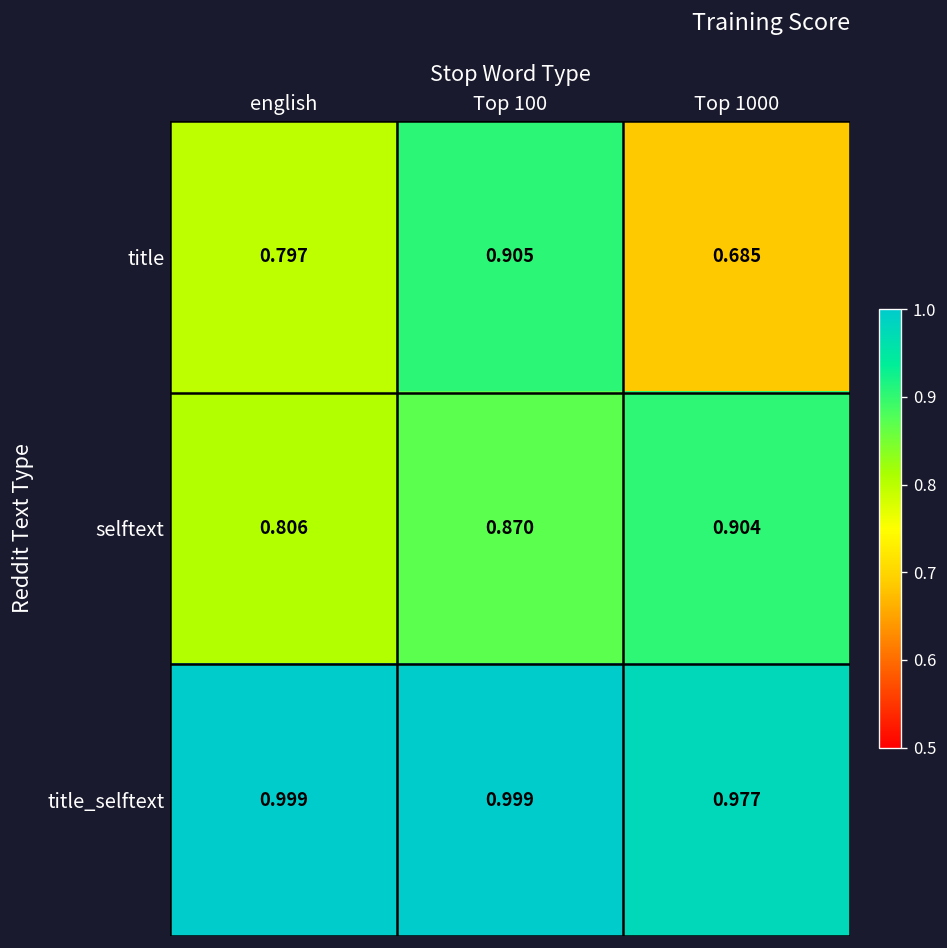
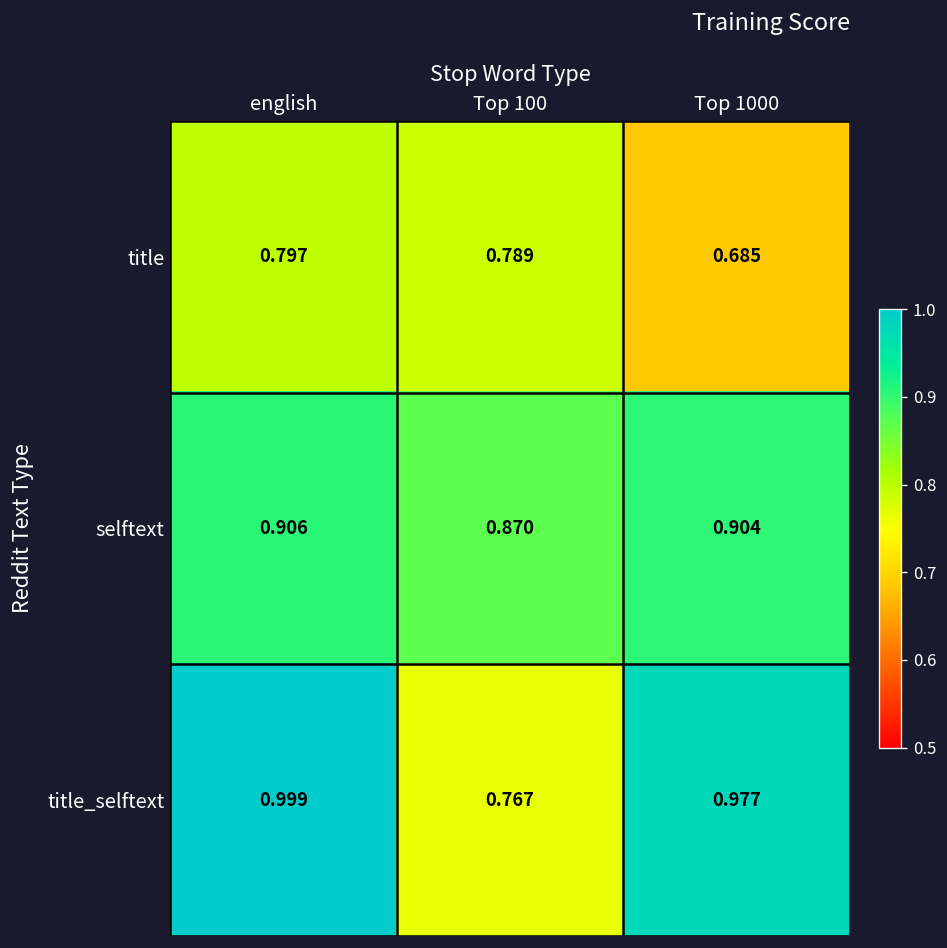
title, Top 100: 0.905 -> 0.789
selftext, english: 0.806 -> 0.906
title_selftext, Top 100: 0.999 -> 0.767
